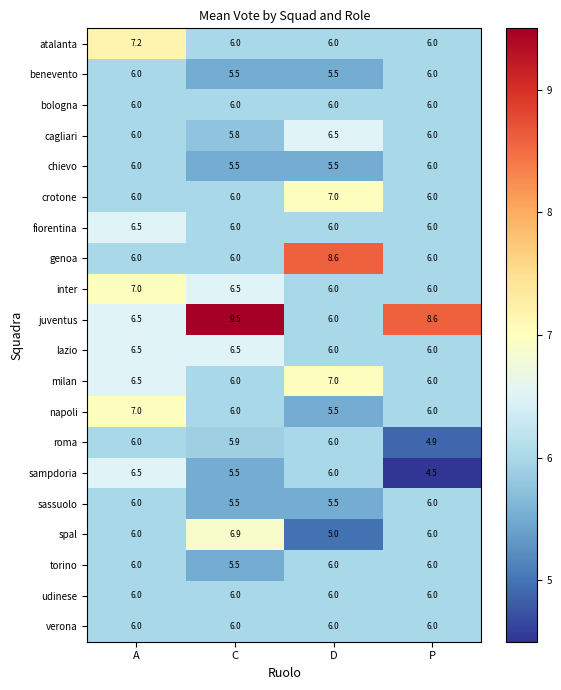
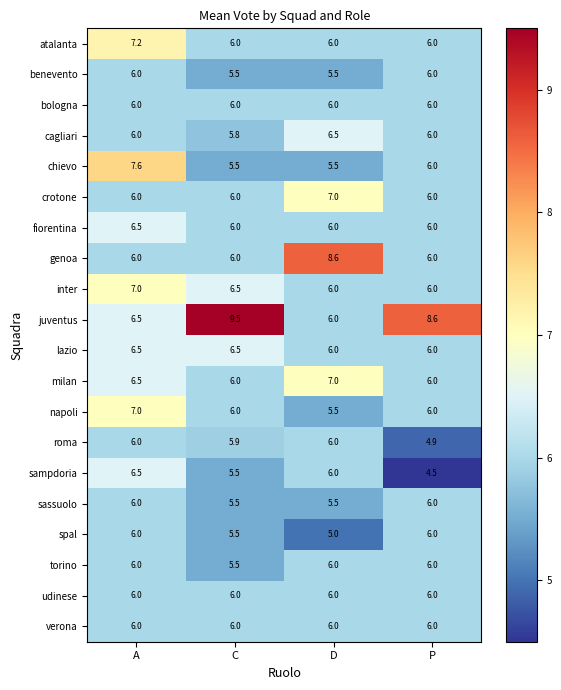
chievo, A: 6.0 -> 7.6
spal, C: 6.9 -> 5.5
